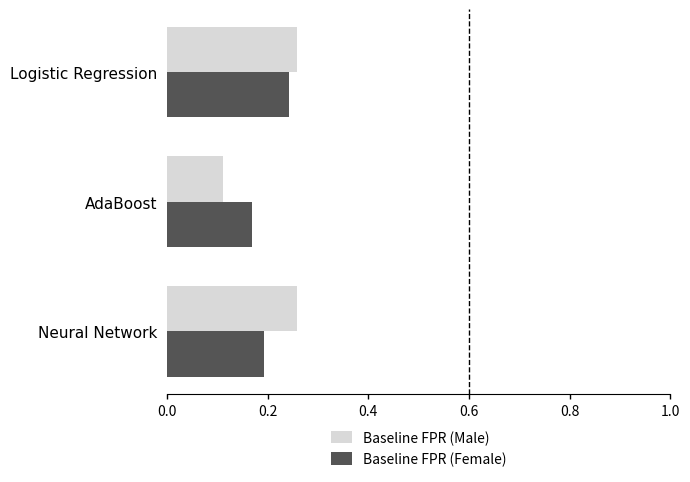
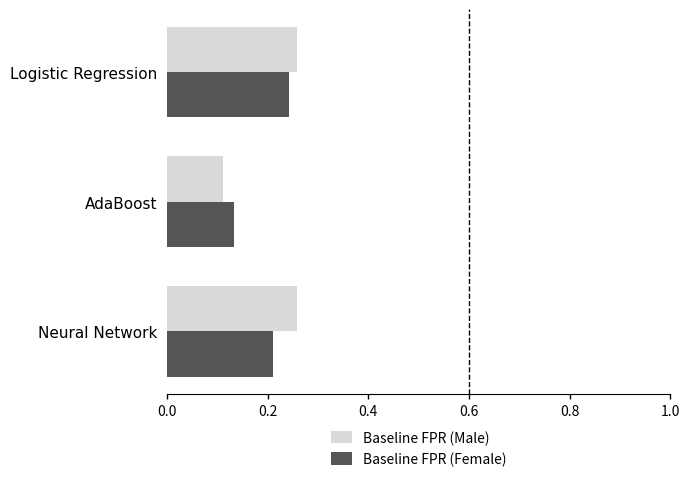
Baseline FPR (Female), AdaBoost: 0.17 -> 0.13
Baseline FPR (Female), Neural Network: 0.19 -> 0.21
